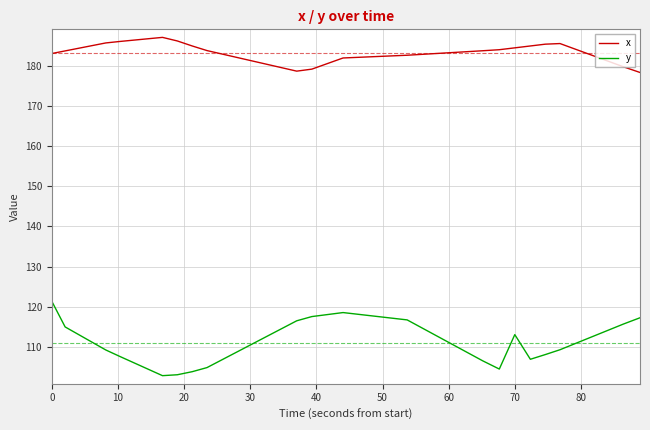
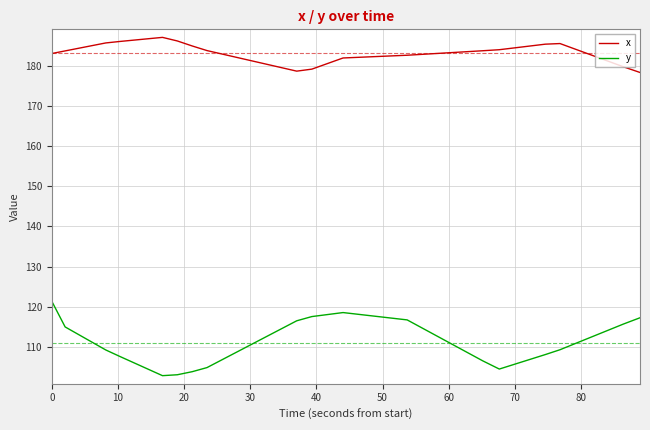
y, 70: 113 -> 106
